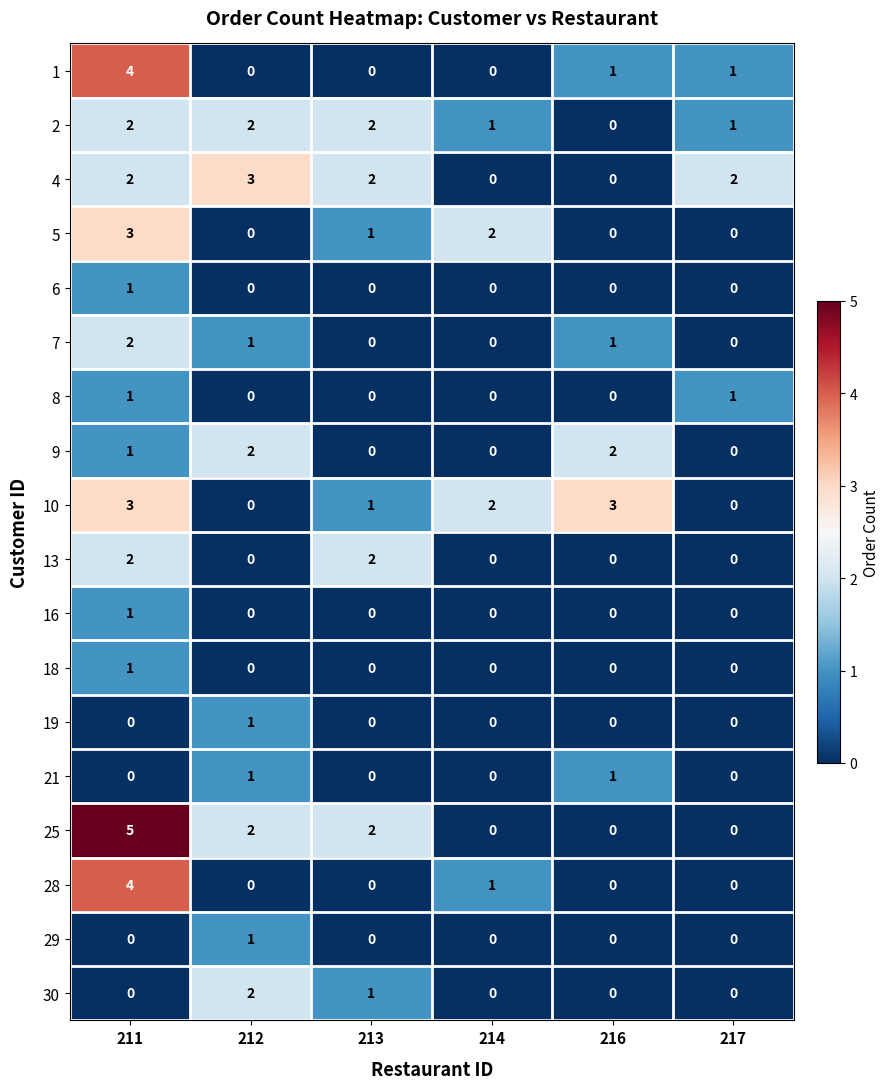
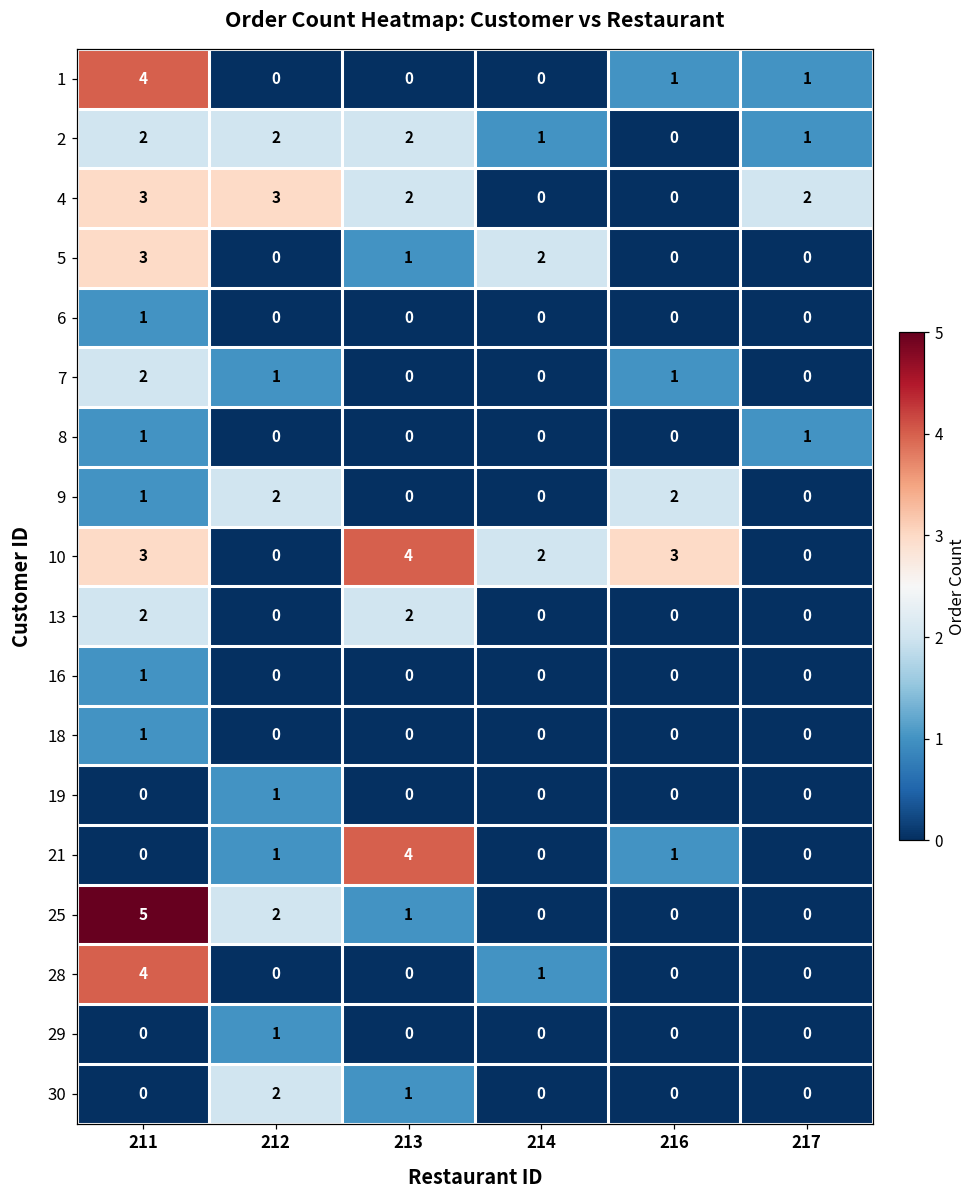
4, 211: 2 -> 3
10, 213: 1 -> 4
21, 213: 0 -> 4
25, 213: 2 -> 1
